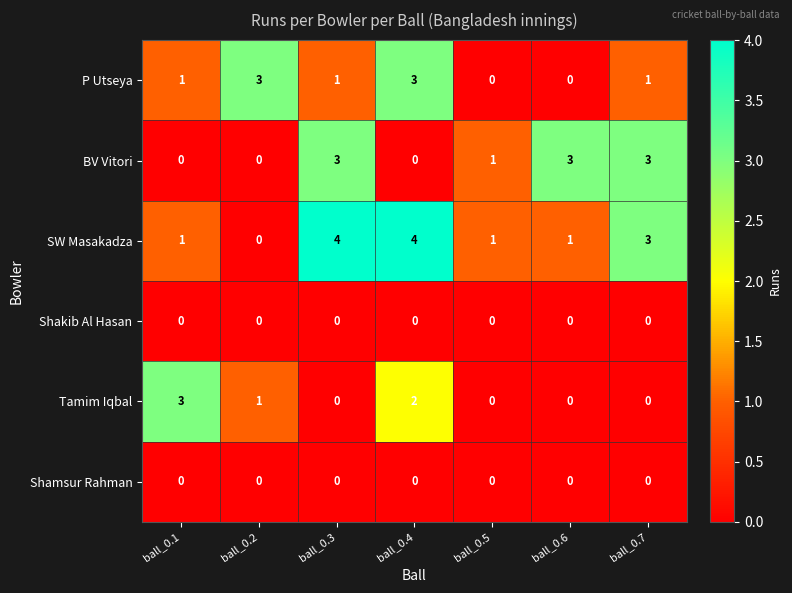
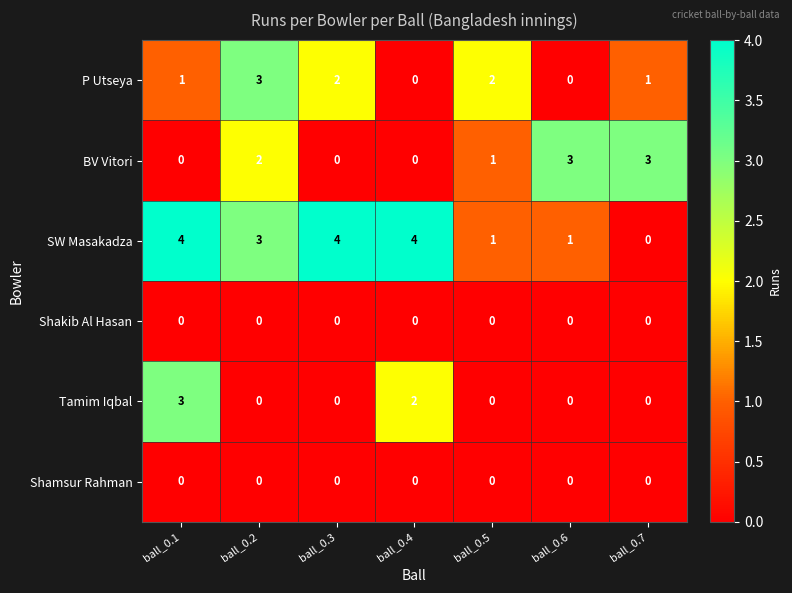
P Utseya, ball_0.3: 1 -> 2
P Utseya, ball_0.4: 3 -> 0
P Utseya, ball_0.5: 0 -> 2
BV Vitori, ball_0.2: 0 -> 2
BV Vitori, ball_0.3: 3 -> 0
SW Masakadza, ball_0.1: 1 -> 4
SW Masakadza, ball_0.2: 0 -> 3
SW Masakadza, ball_0.7: 3 -> 0
Tamim Iqbal, ball_0.2: 1 -> 0
